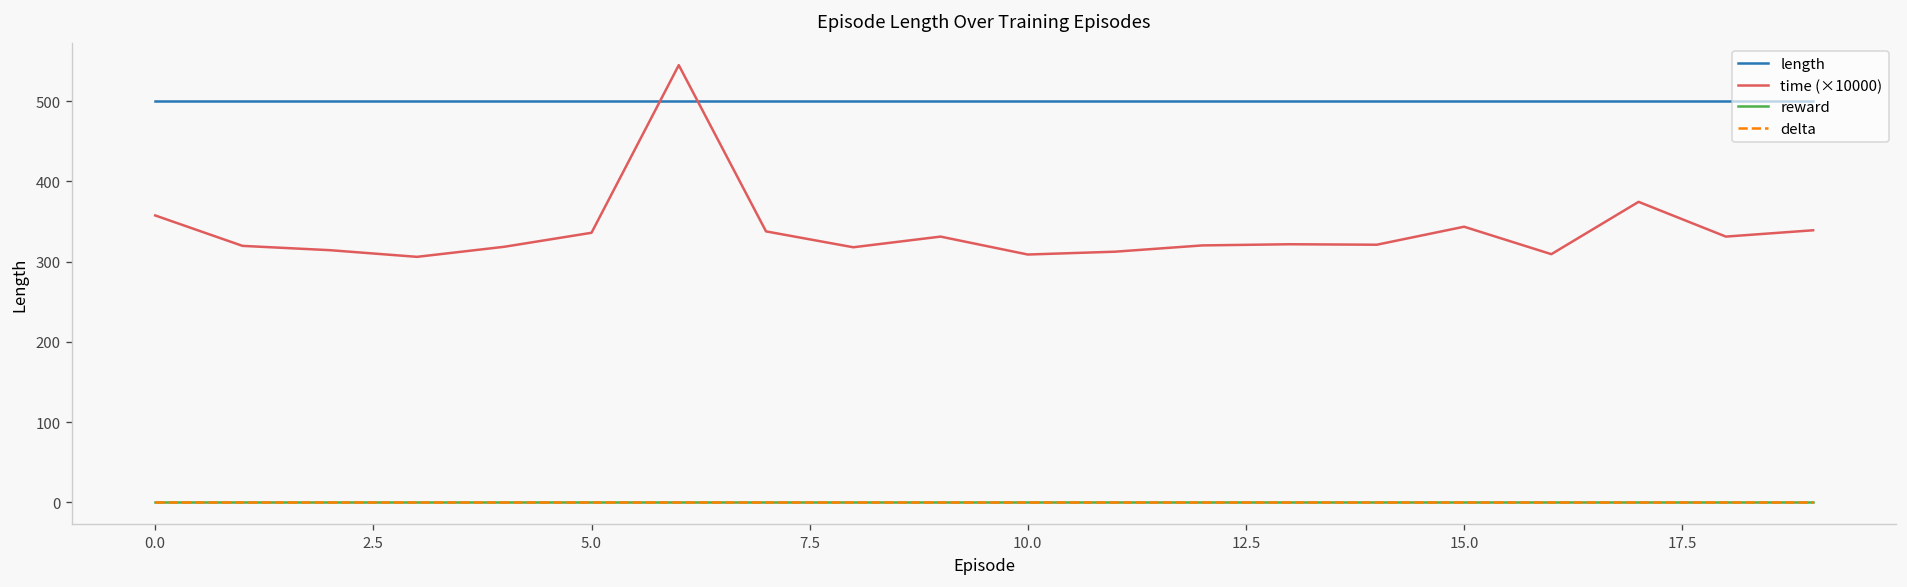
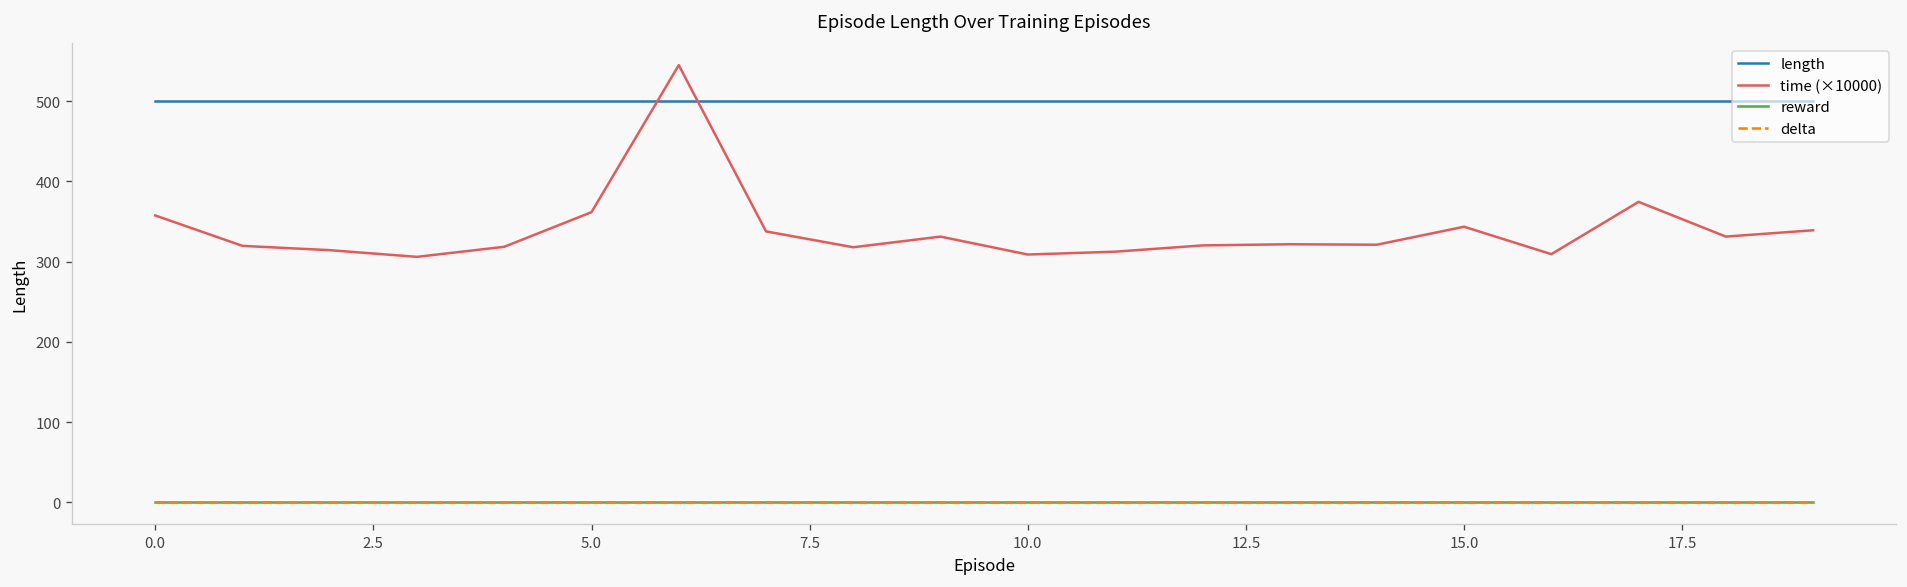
time (×10000), 5.0: 340 -> 360
